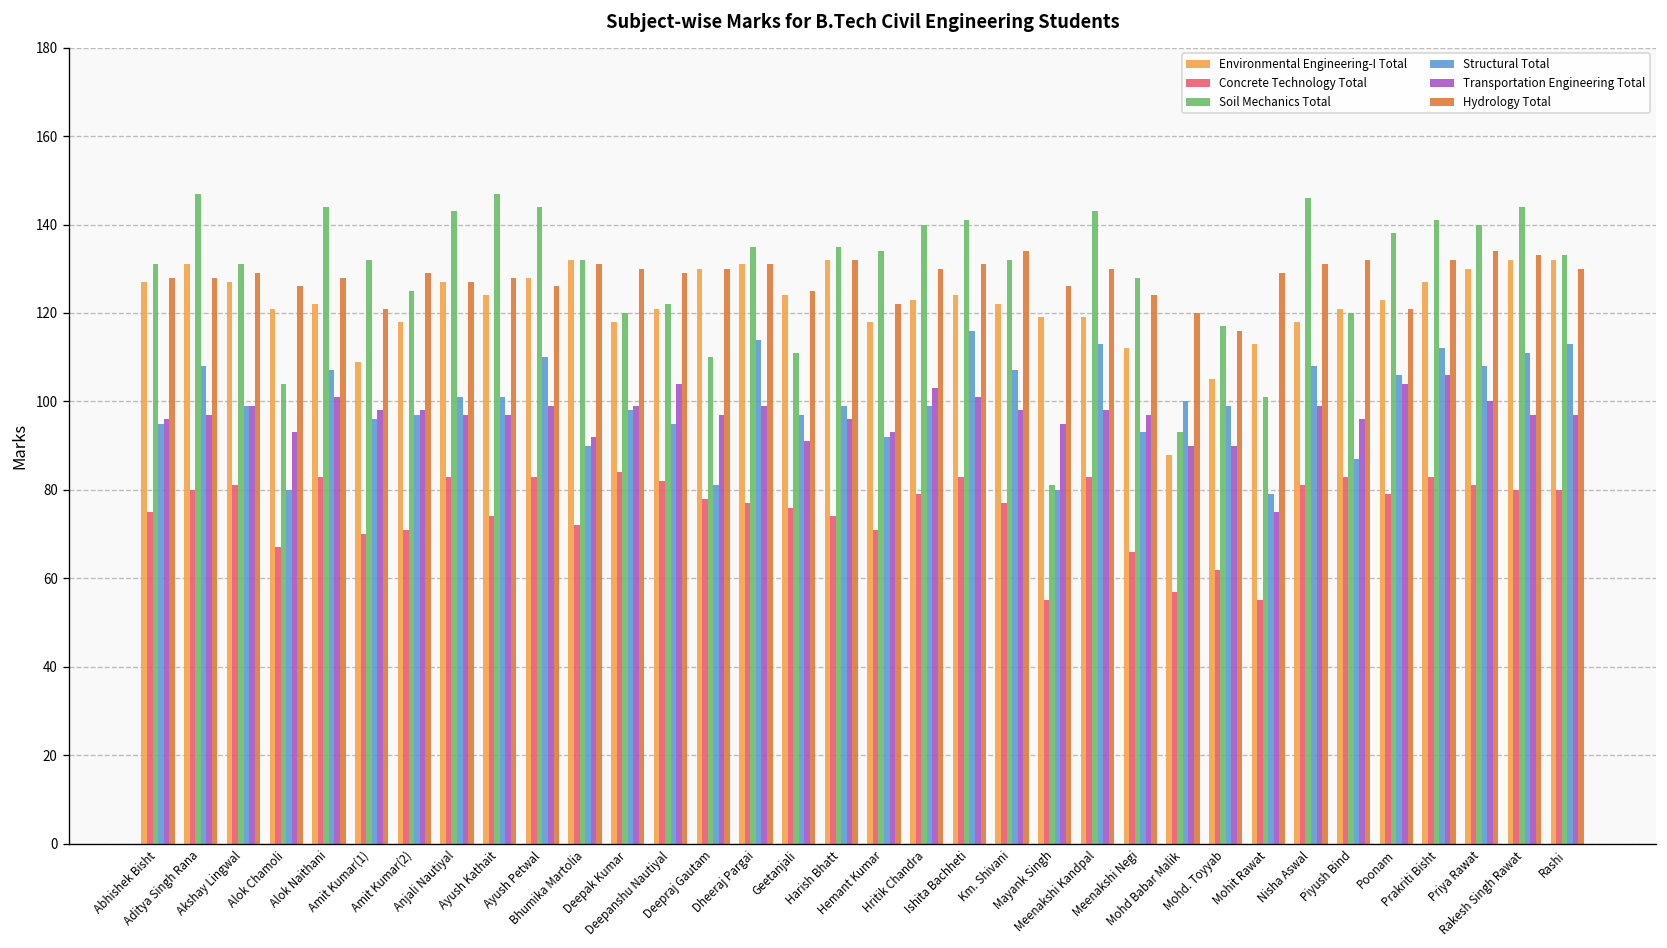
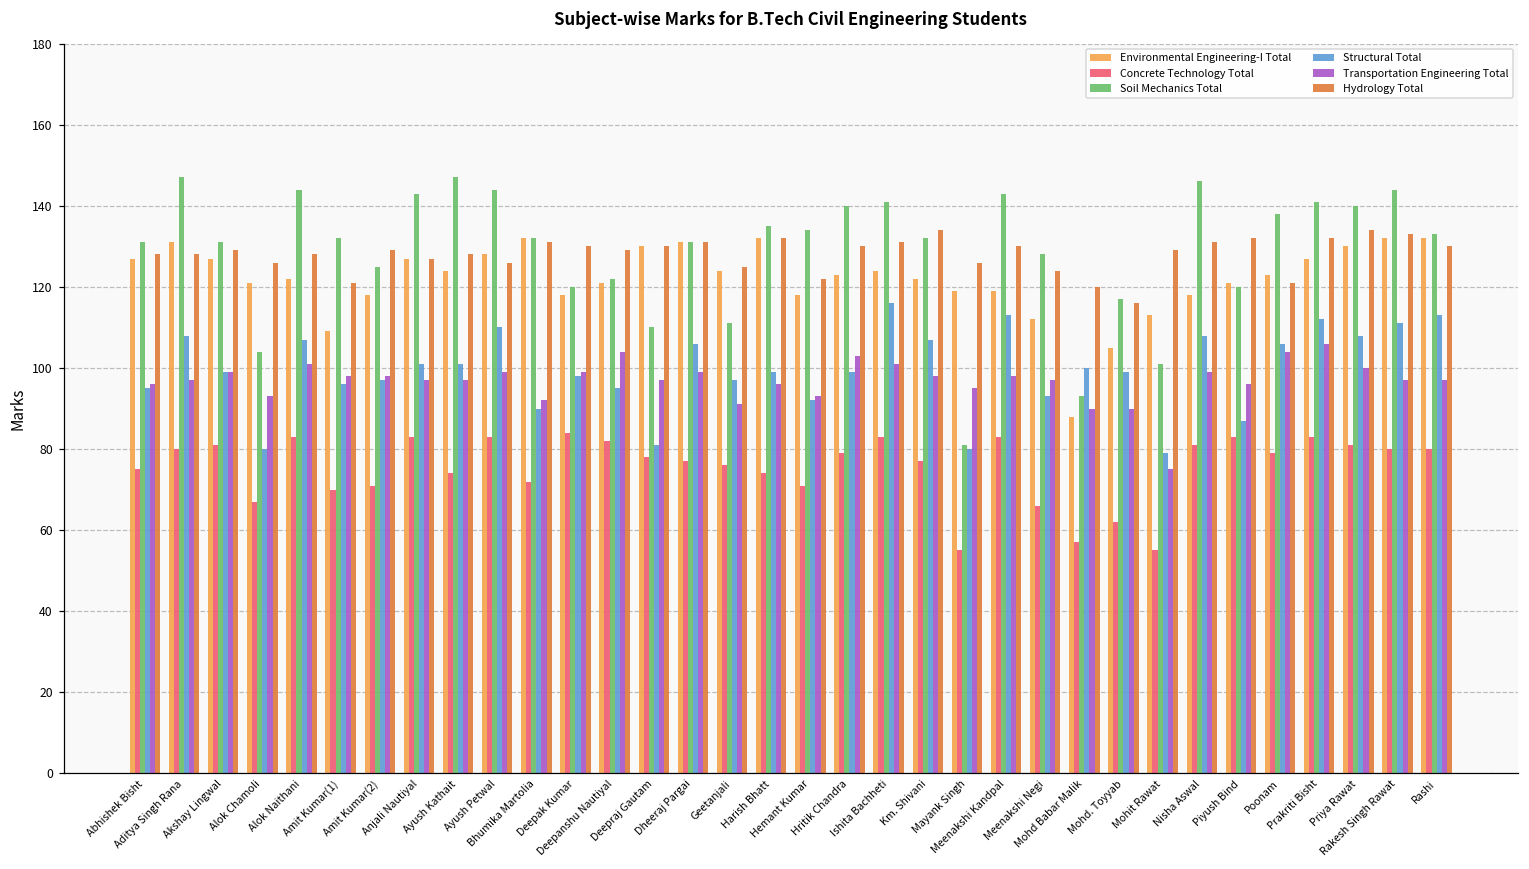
Soil Mechanics Total, Dheeraj Pargai: 135 -> 131
Structural Total, Dheeraj Pargai: 114 -> 106
